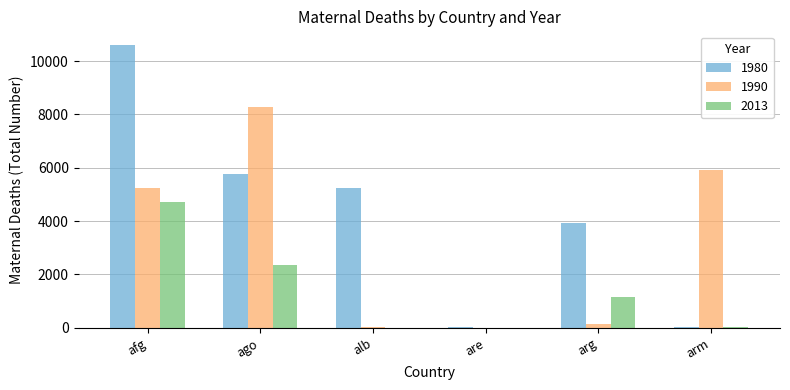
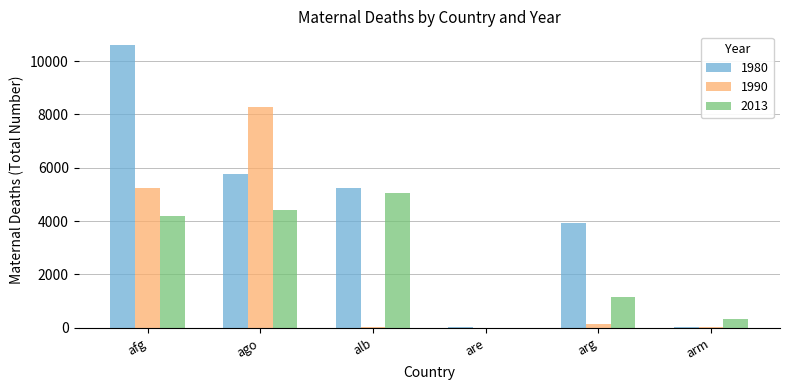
2013, afg: 4700 -> 4200
2013, ago: 2400 -> 4400
2013, alb: 0 -> 5000
1990, arm: 5900 -> 0
2013, arm: 0 -> 300
